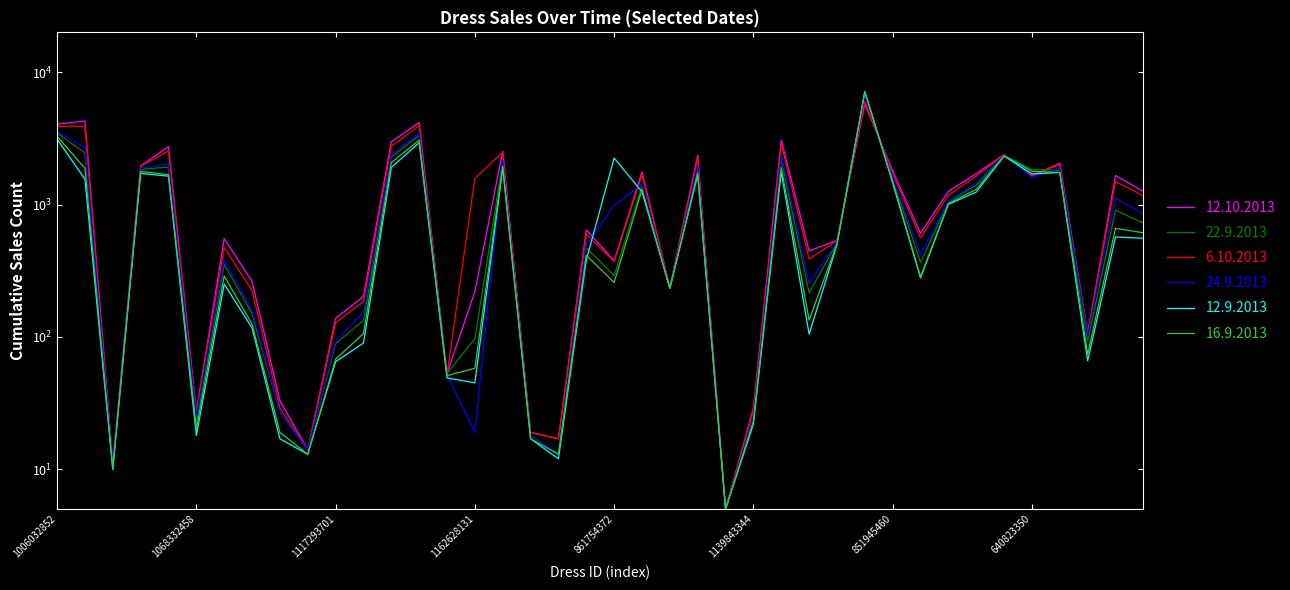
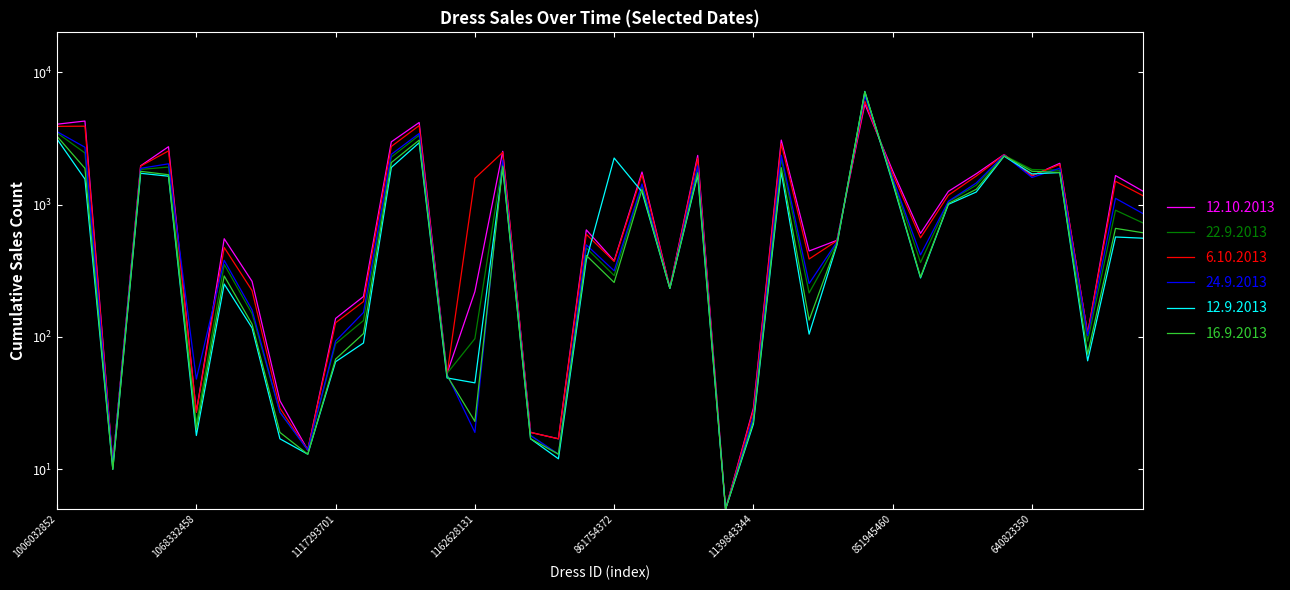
24.9.2013, 1068332458: 25 -> 48
16.9.2013, 1162628131: 60 -> 23
24.9.2013, 861754372: 1000 -> 320
